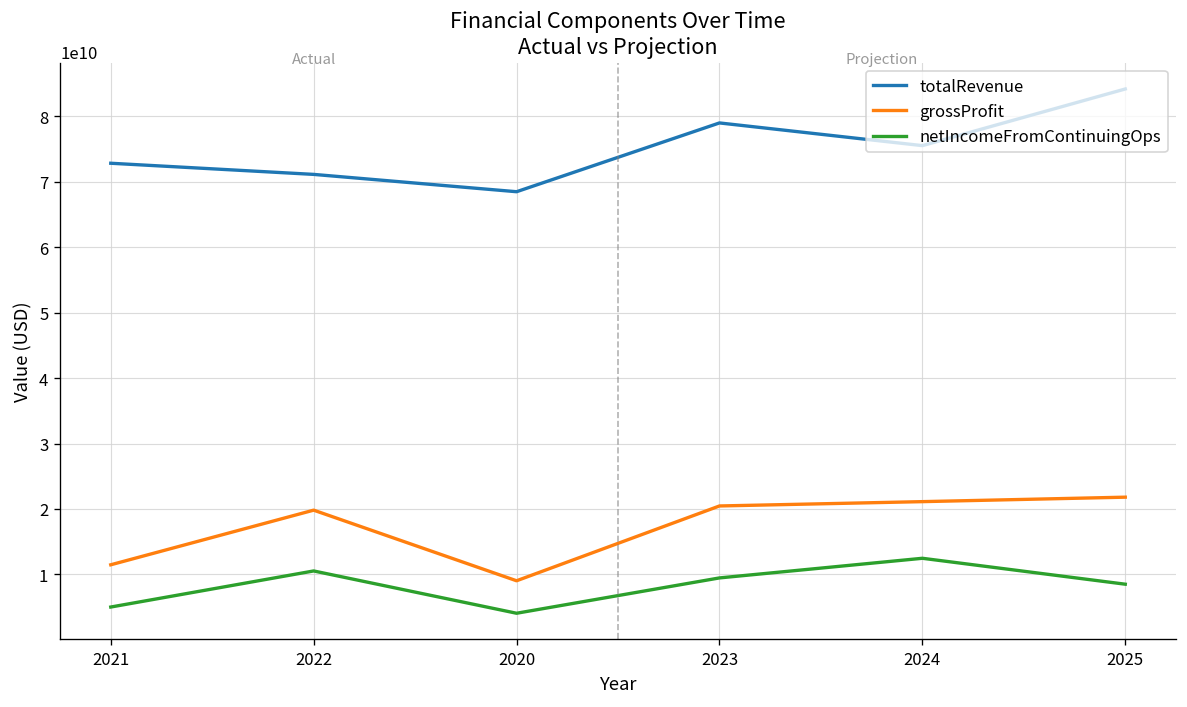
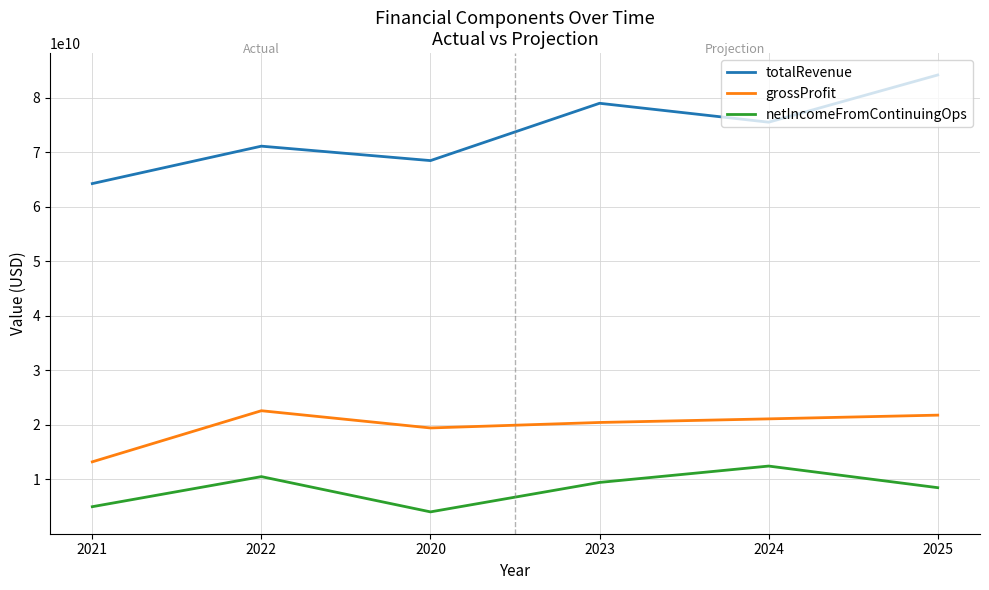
totalRevenue, 2021: 73000000000 -> 64000000000
grossProfit, 2021: 11000000000 -> 13000000000
grossProfit, 2022: 20000000000 -> 23000000000
grossProfit, 2020: 9000000000 -> 19000000000
